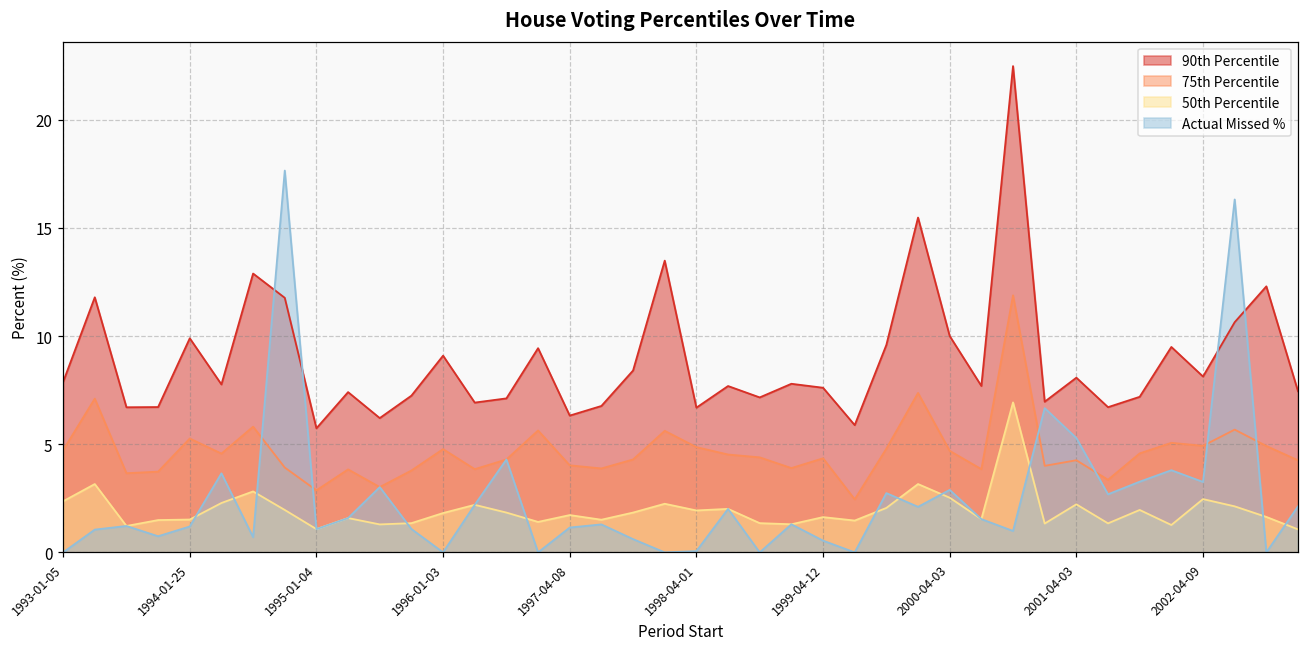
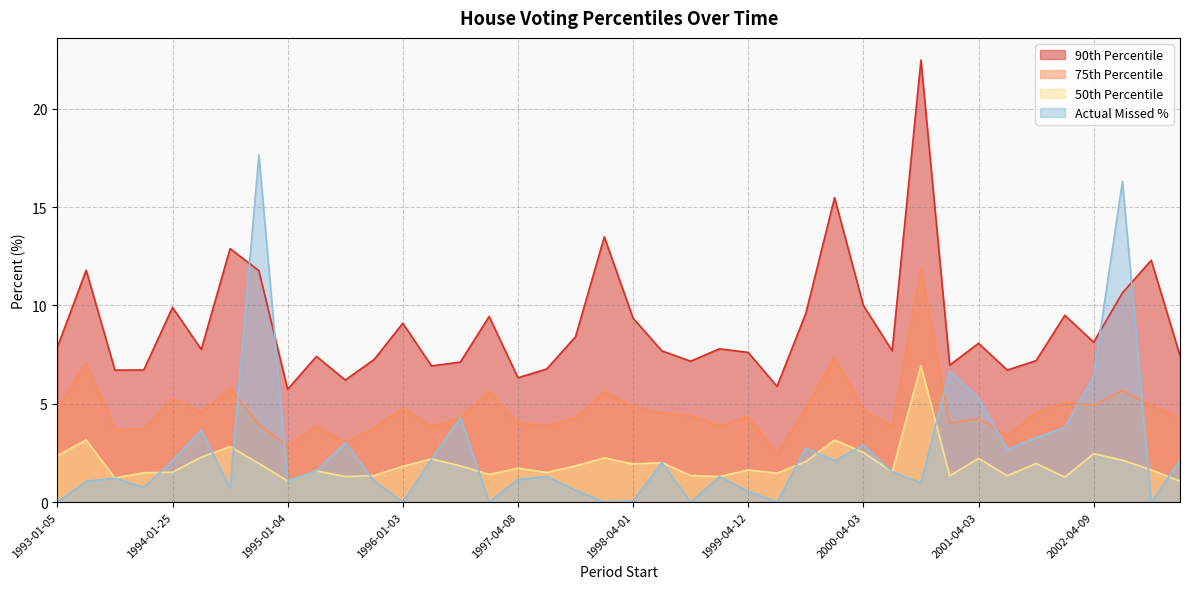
Actual Missed %, 1994-01-25: 1.2 -> 2.1
90th Percentile, 1998-04-01: 6.7 -> 9.4
Actual Missed %, 2002-04-09: 3.3 -> 6.4
